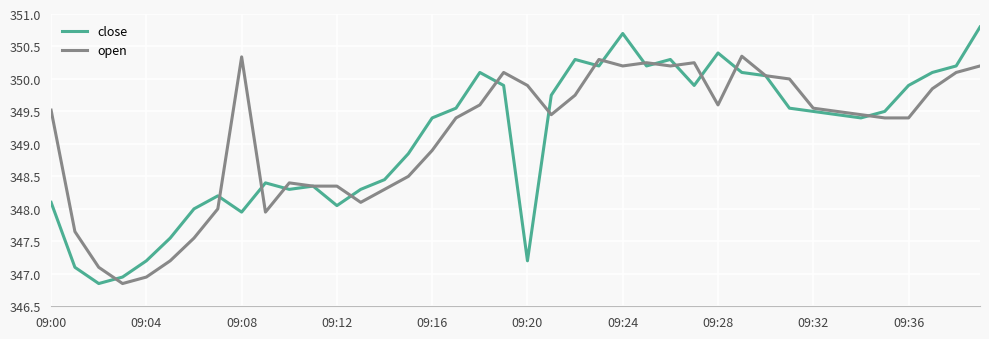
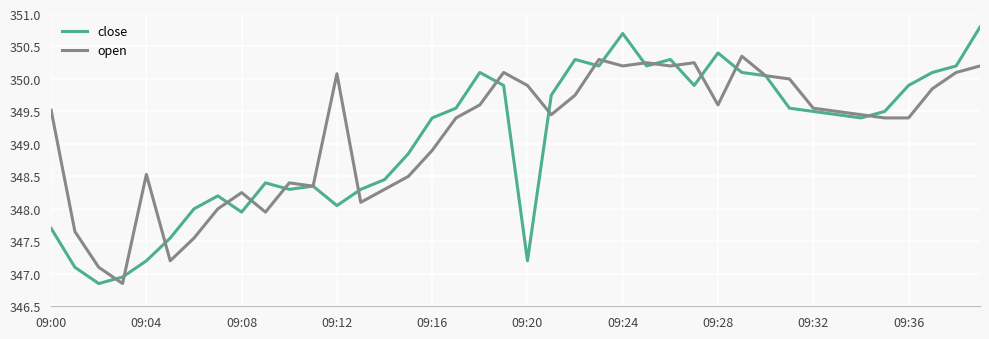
close, 09:00: 348.1 -> 347.7
open, 09:04: 347.0 -> 348.5
open, 09:08: 350.3 -> 348.3
open, 09:12: 348.4 -> 350.1
